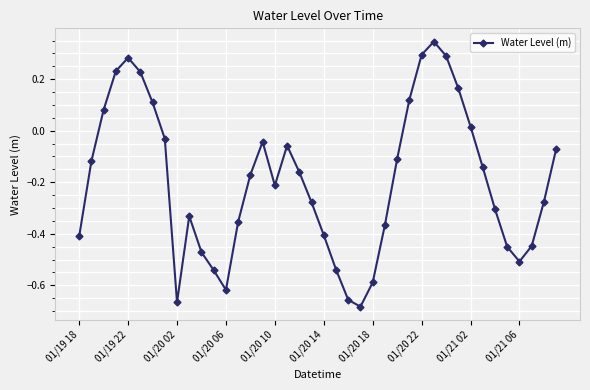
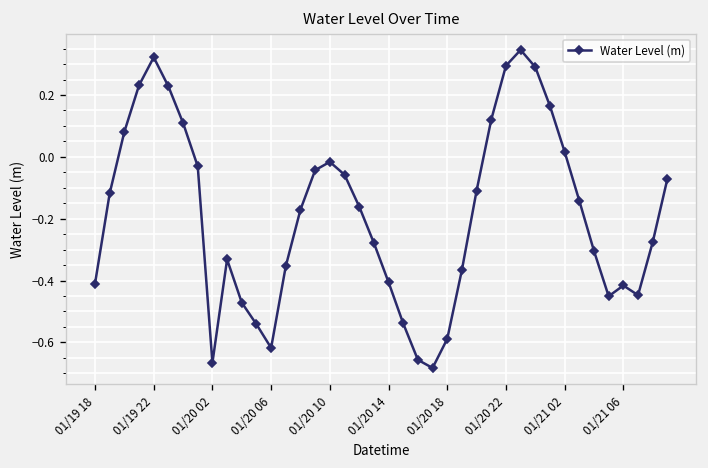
01/19 22: 0.28 -> 0.32
01/20 10: -0.21 -> -0.02
01/21 06: -0.51 -> -0.42
